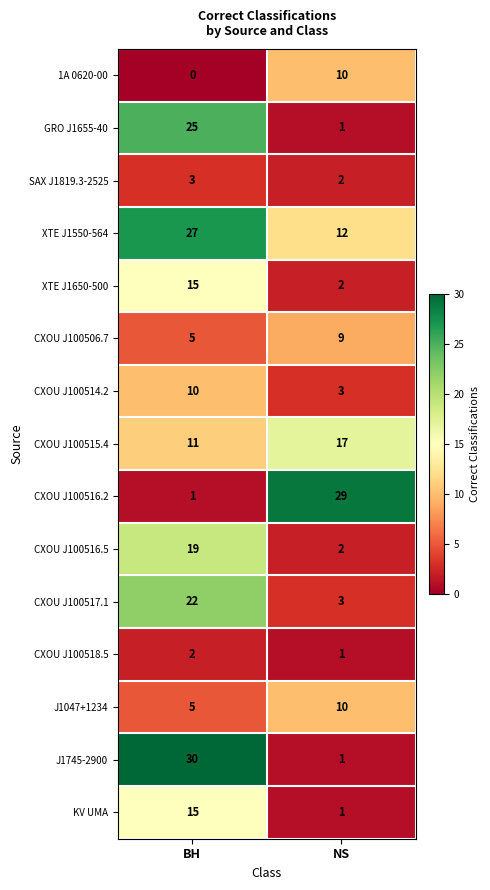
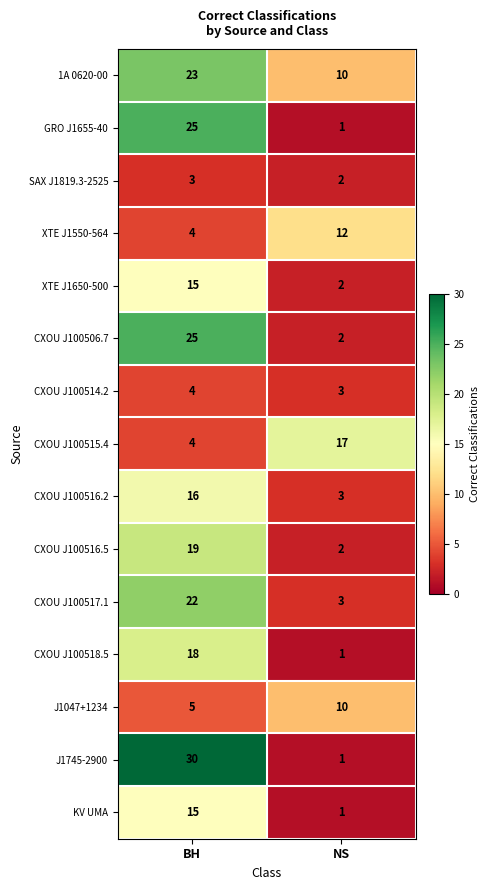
1A 0620-00, BH: 0 -> 23
XTE J1550-564, BH: 27 -> 4
CXOU J100506.7, BH: 5 -> 25
CXOU J100506.7, NS: 9 -> 2
CXOU J100514.2, BH: 10 -> 4
CXOU J100515.4, BH: 11 -> 4
CXOU J100516.2, BH: 1 -> 16
CXOU J100516.2, NS: 29 -> 3
CXOU J100518.5, BH: 2 -> 18
